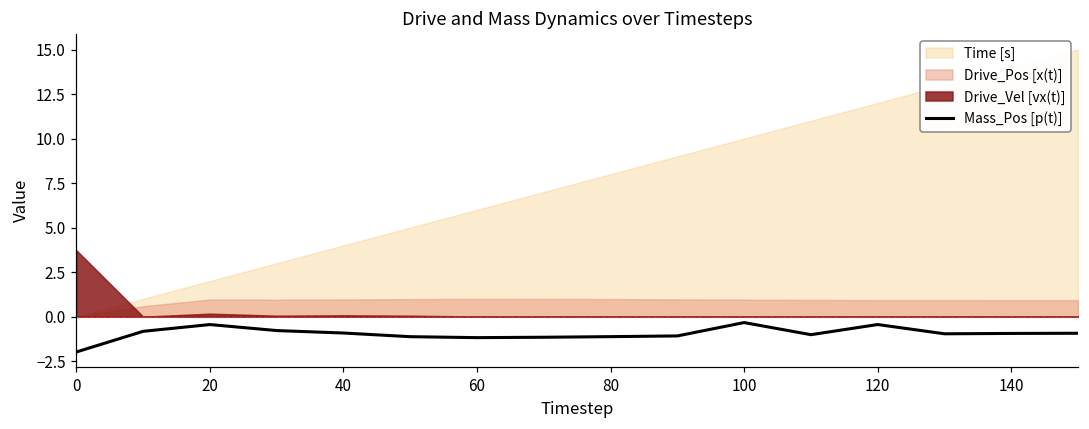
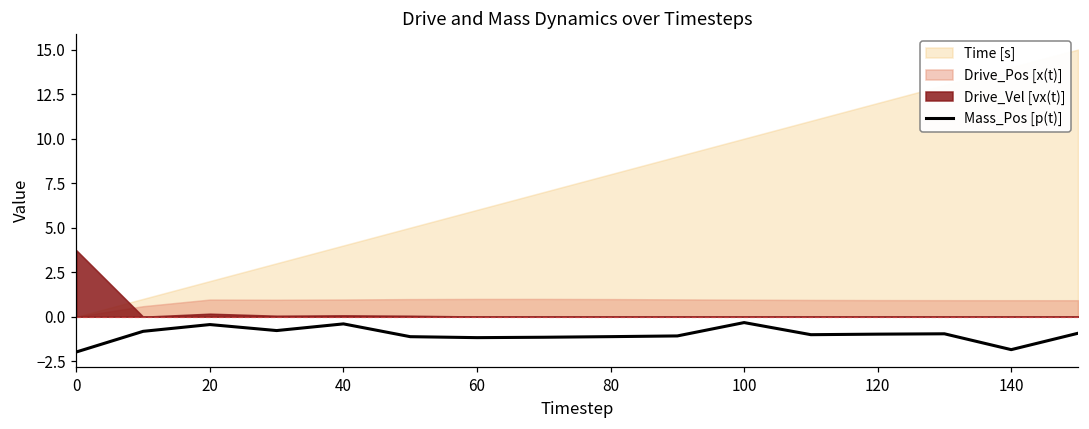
Mass_Pos [p(t)], 40: -0.9 -> -0.4
Mass_Pos [p(t)], 120: -0.4 -> -1.0
Mass_Pos [p(t)], 140: -0.9 -> -1.9
